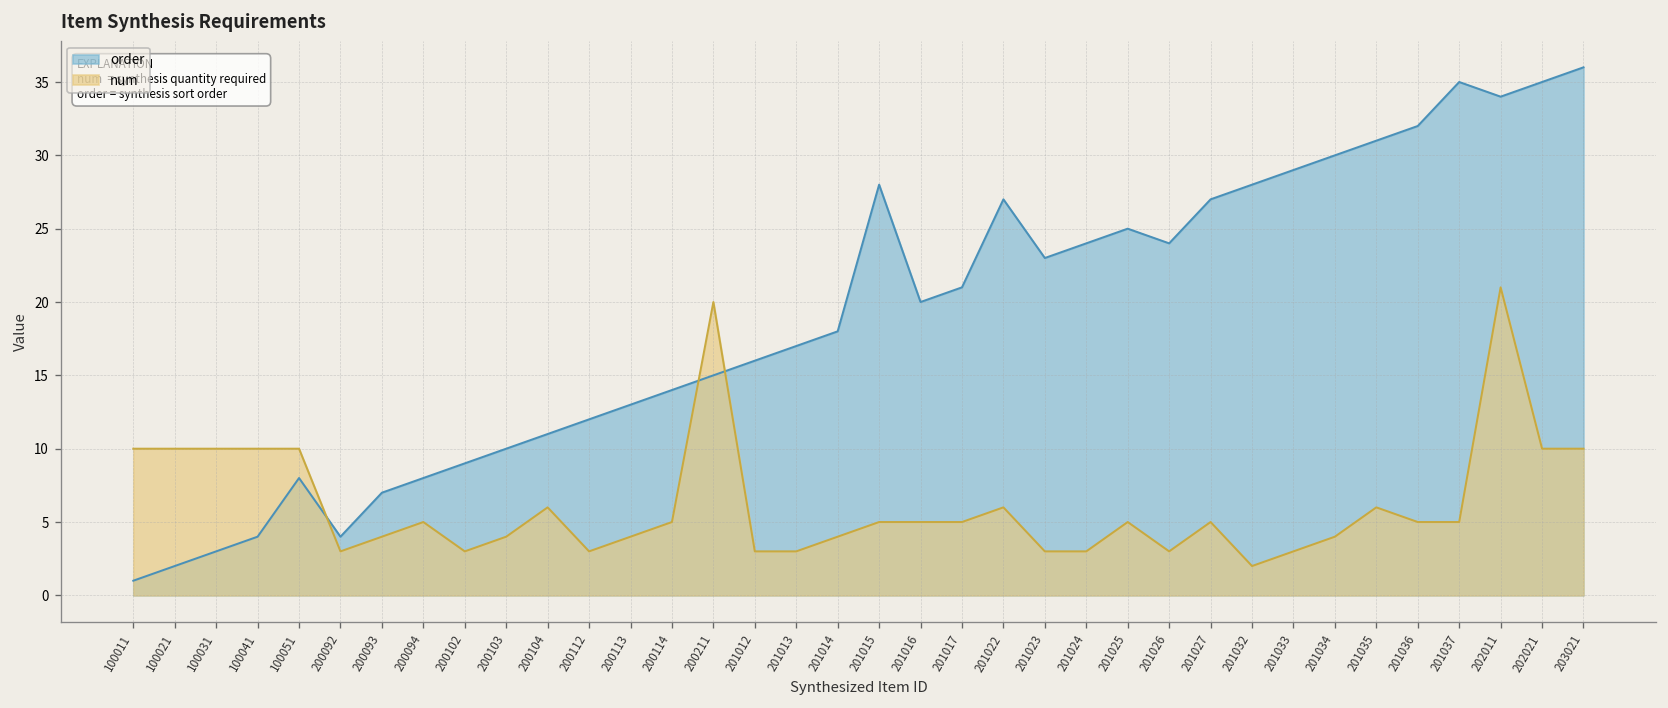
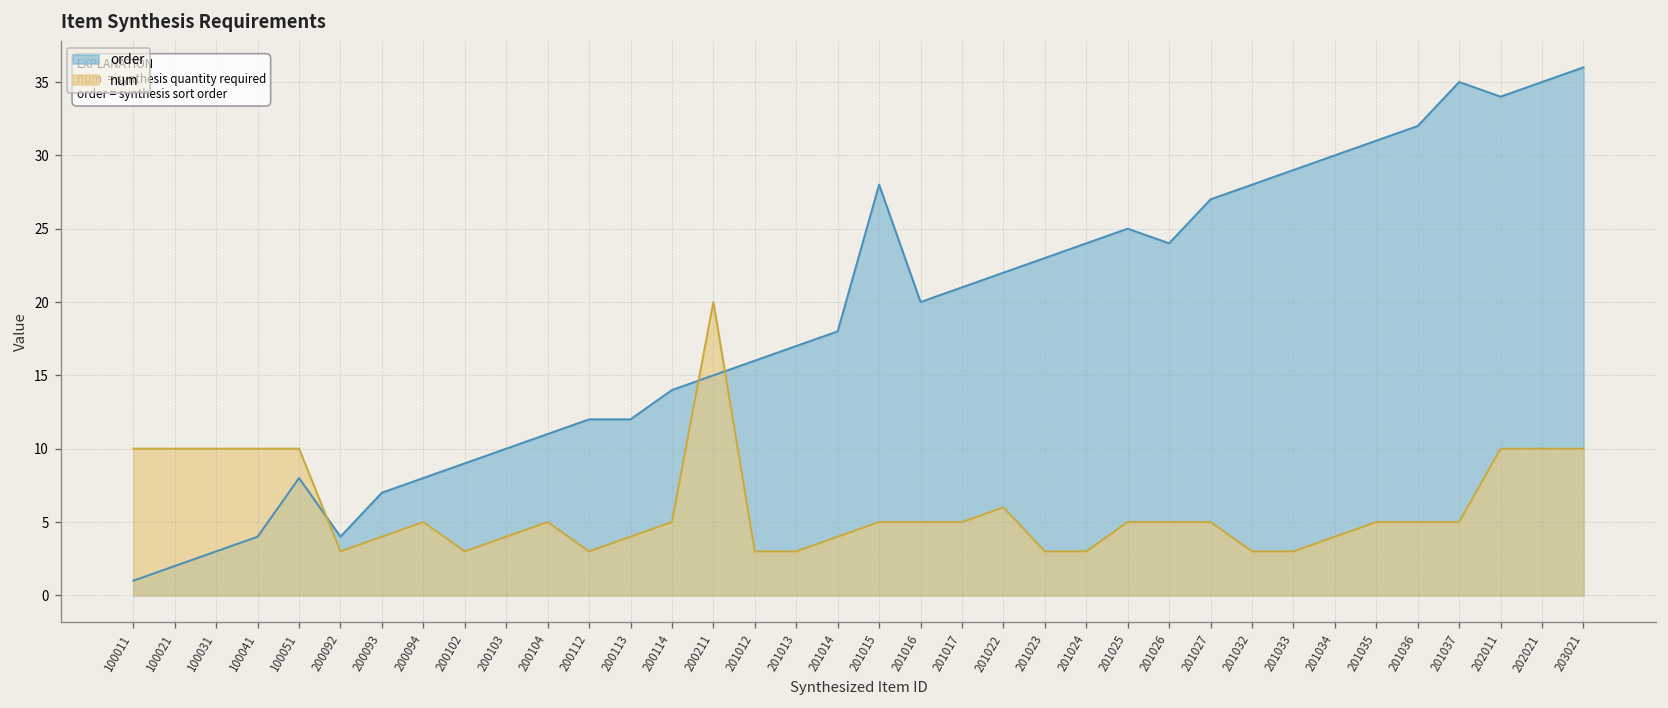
num, 200104: 6 -> 5
order, 200113: 13 -> 12
order, 201022: 27 -> 22
num, 201026: 3 -> 5
num, 201032: 2 -> 3
num, 201035: 6 -> 5
num, 202011: 21 -> 10
